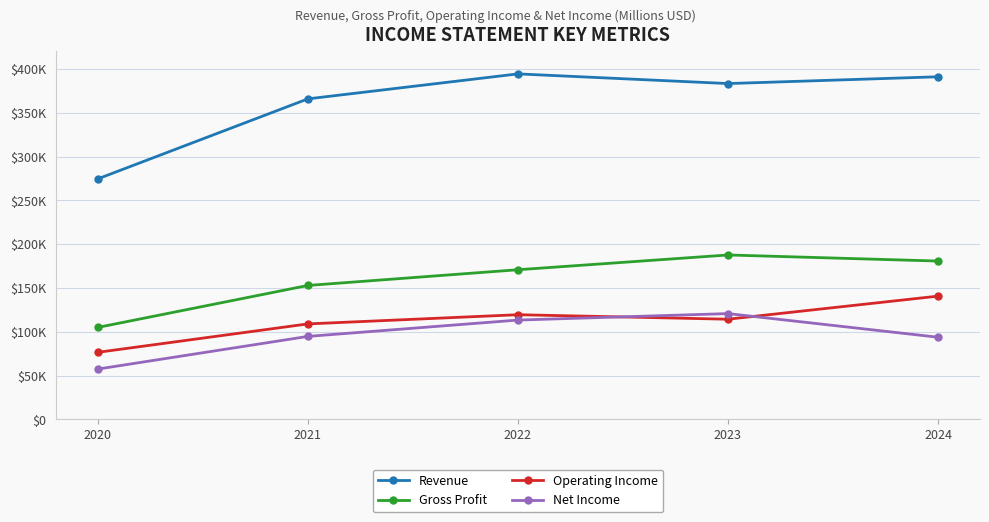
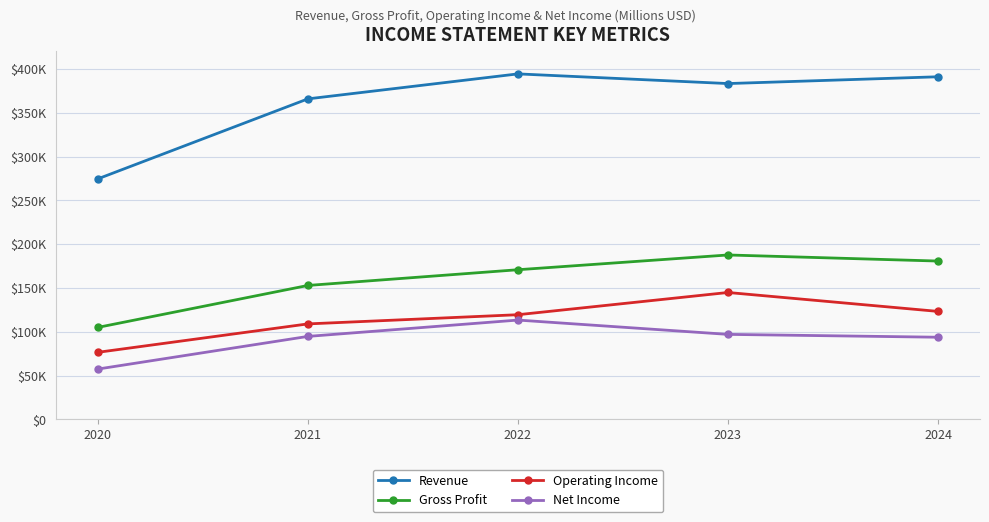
Operating Income, 2023: $110000 -> $140000
Net Income, 2023: $120000 -> $100000
Operating Income, 2024: $140000 -> $120000
